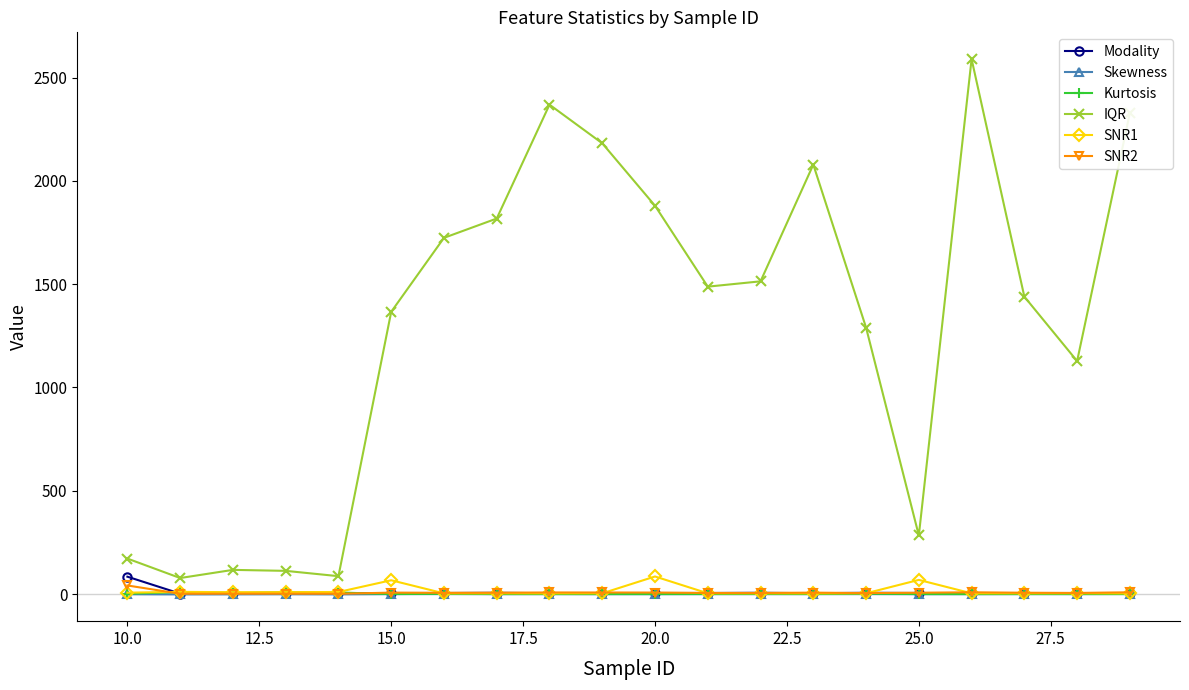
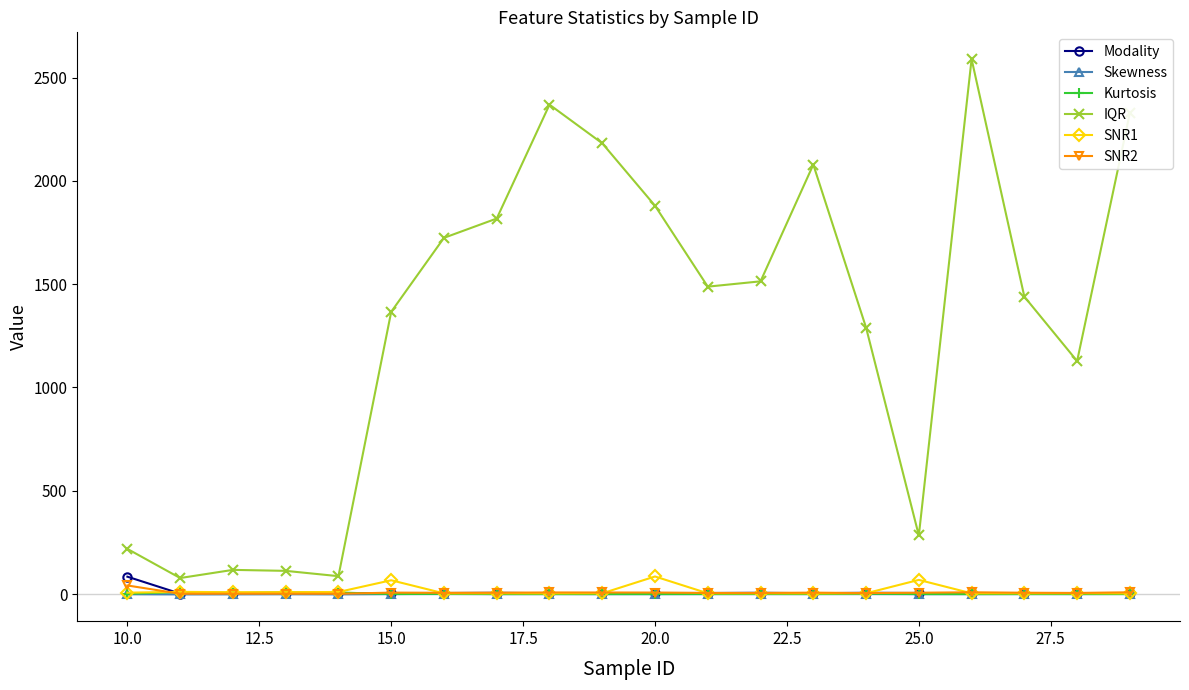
IQR, 10.0: 170 -> 220
